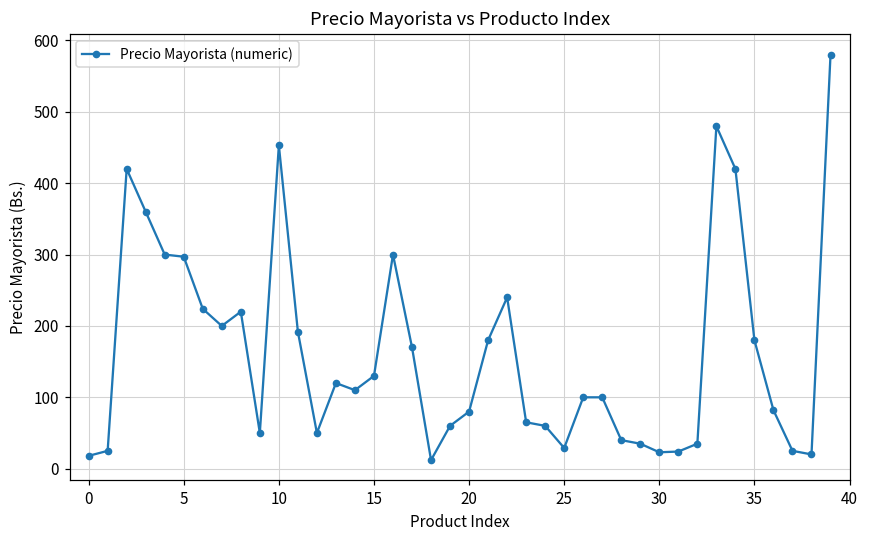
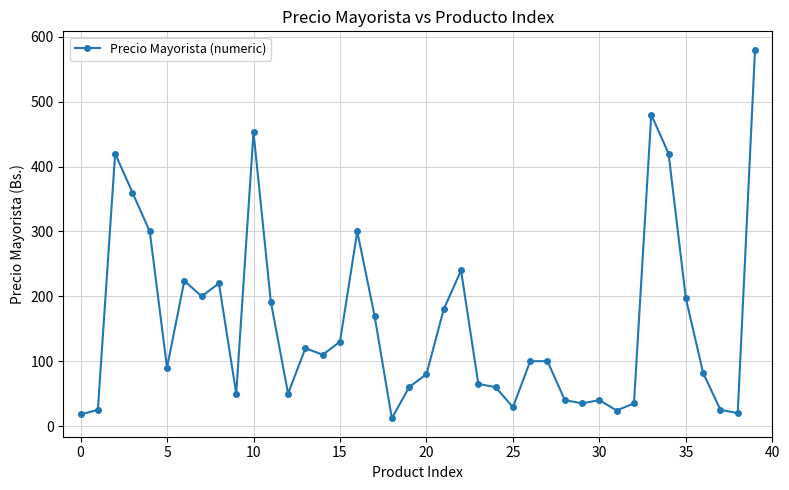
5: 300 -> 90
30: 20 -> 40
35: 180 -> 200
